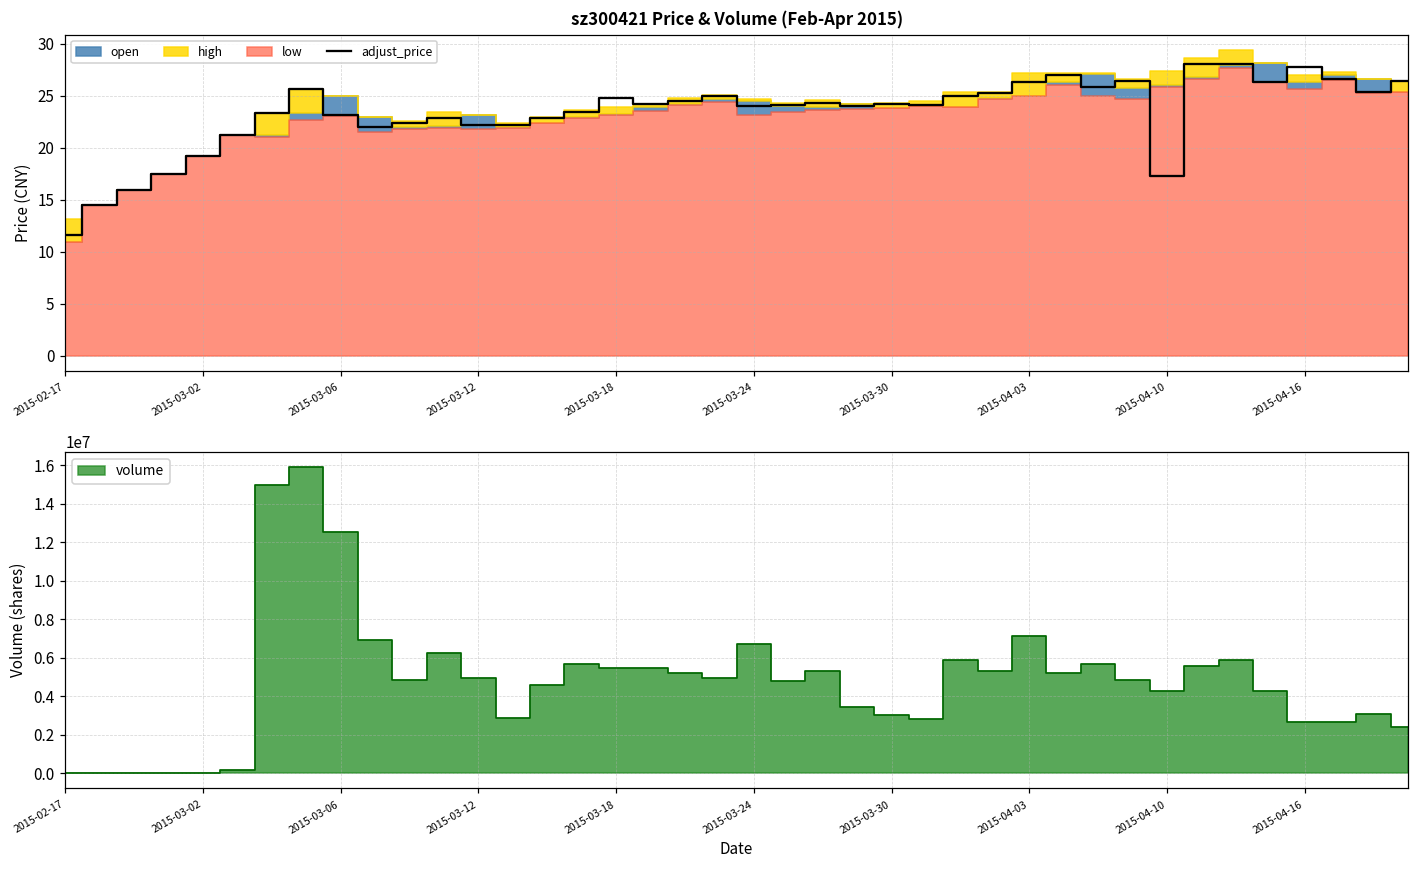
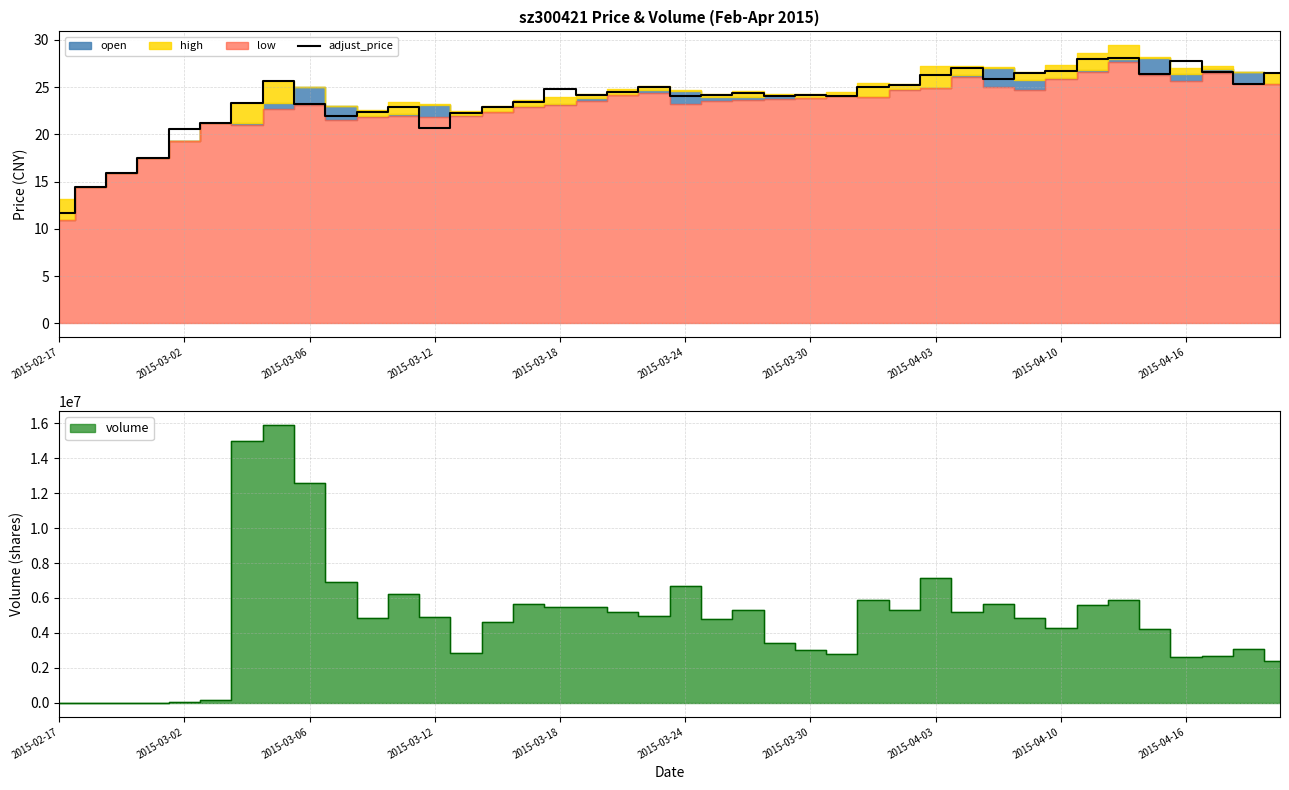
sz300421 Price & Volume (Feb-Apr 2015), adjust_price, 2015-03-02: 19 -> 21
sz300421 Price & Volume (Feb-Apr 2015), adjust_price, 2015-03-12: 22 -> 21
sz300421 Price & Volume (Feb-Apr 2015), adjust_price, 2015-04-10: 17 -> 27
